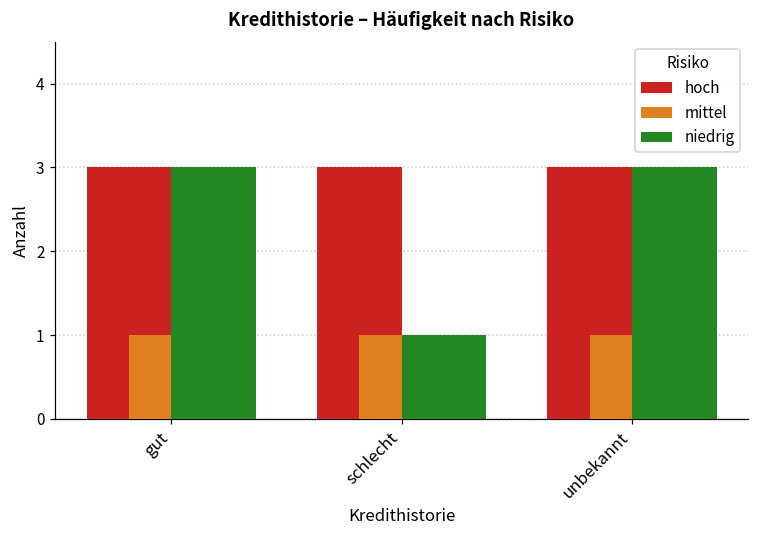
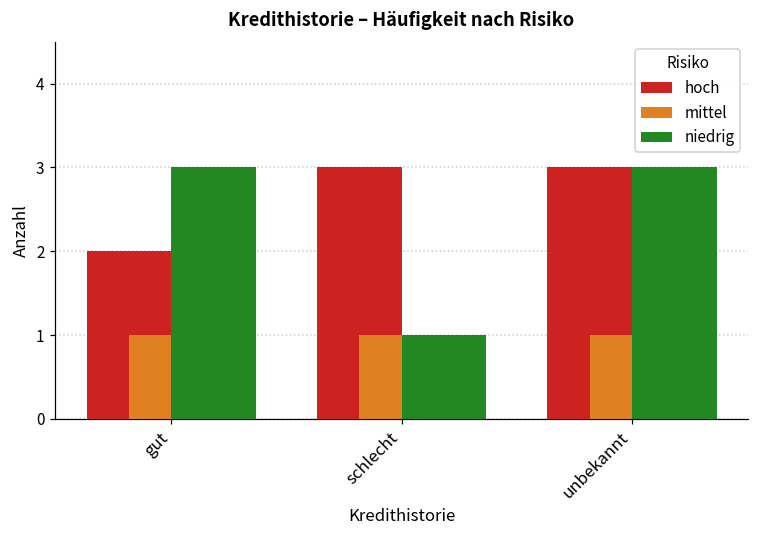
hoch, gut: 3 -> 2
